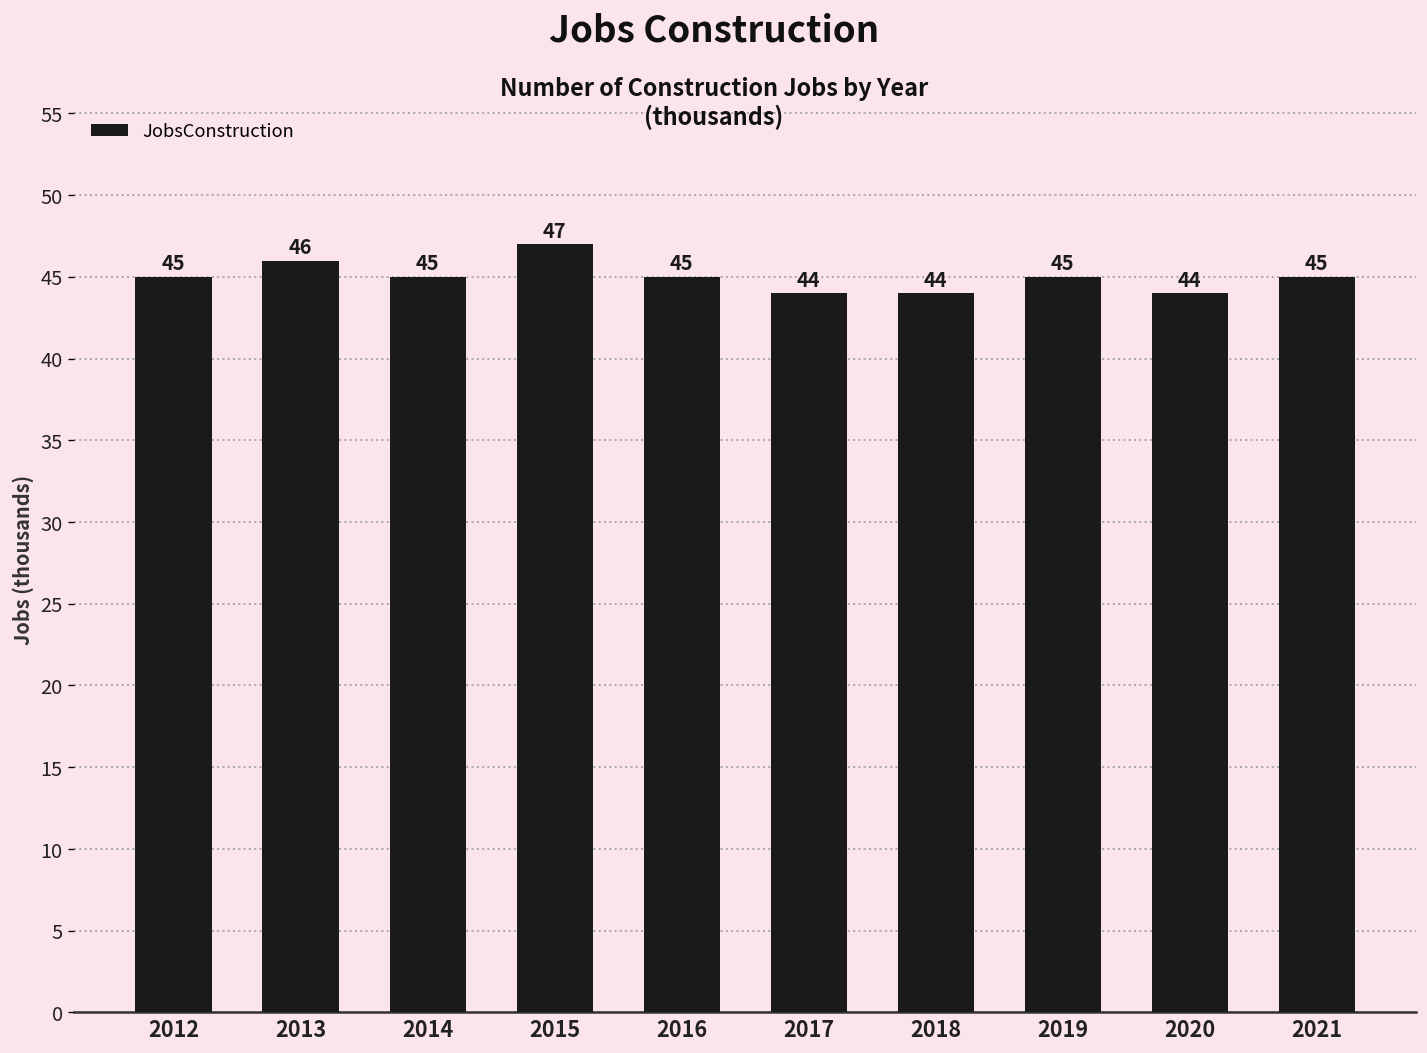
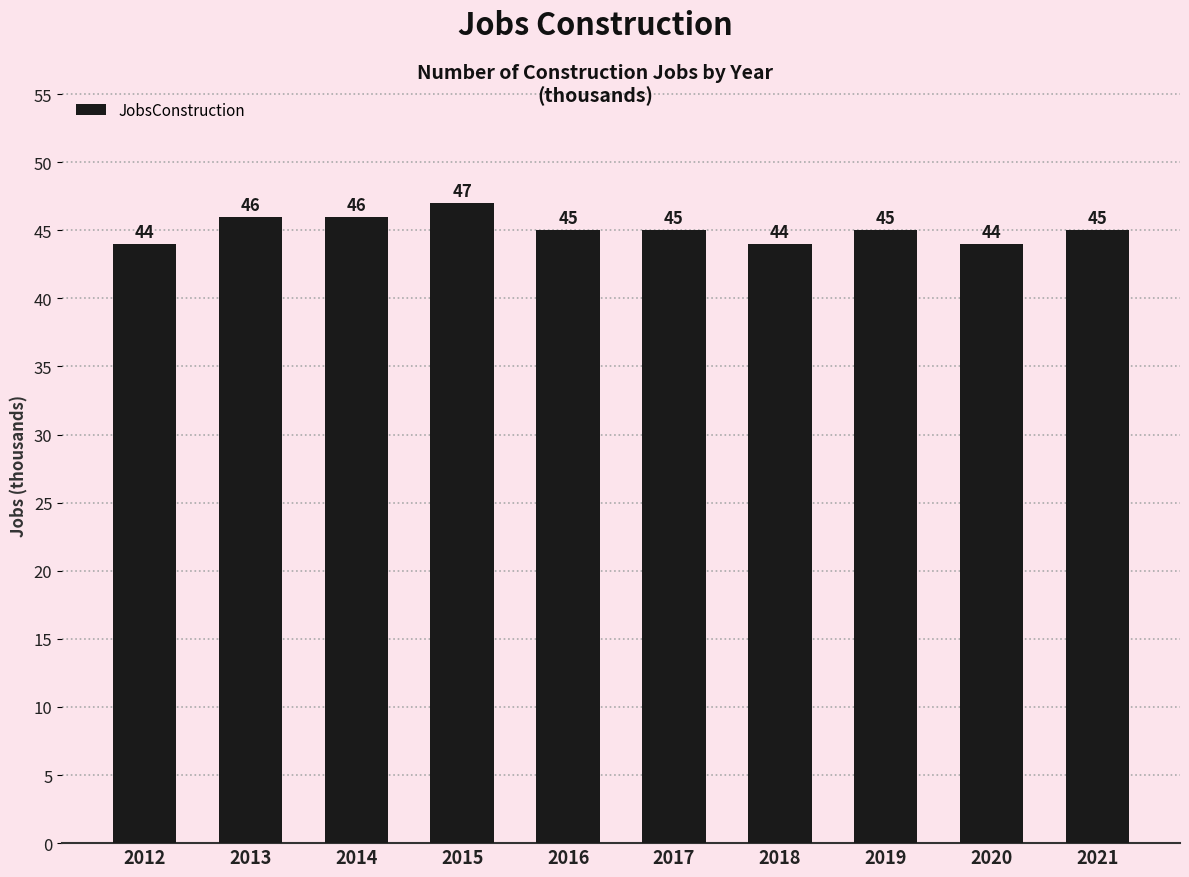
2012: 45 -> 44
2014: 45 -> 46
2017: 44 -> 45
